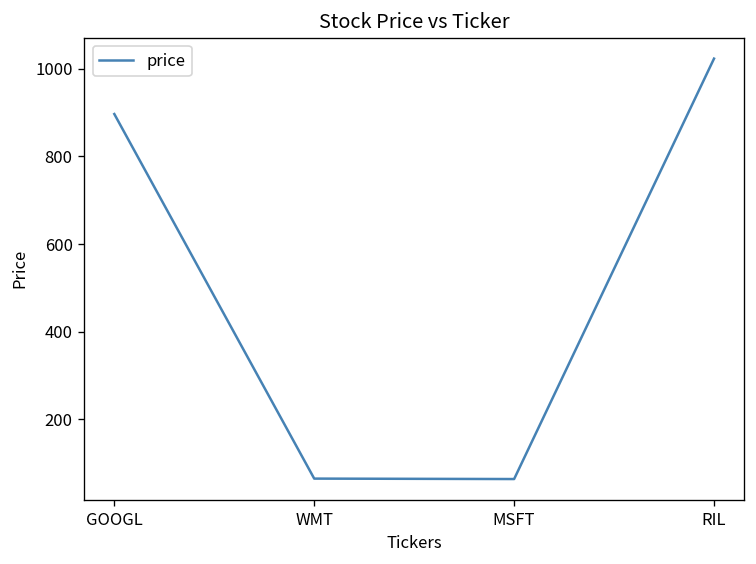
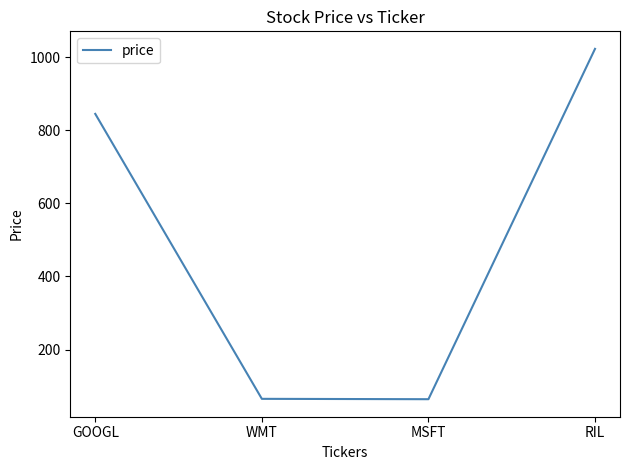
GOOGL: 900 -> 850
